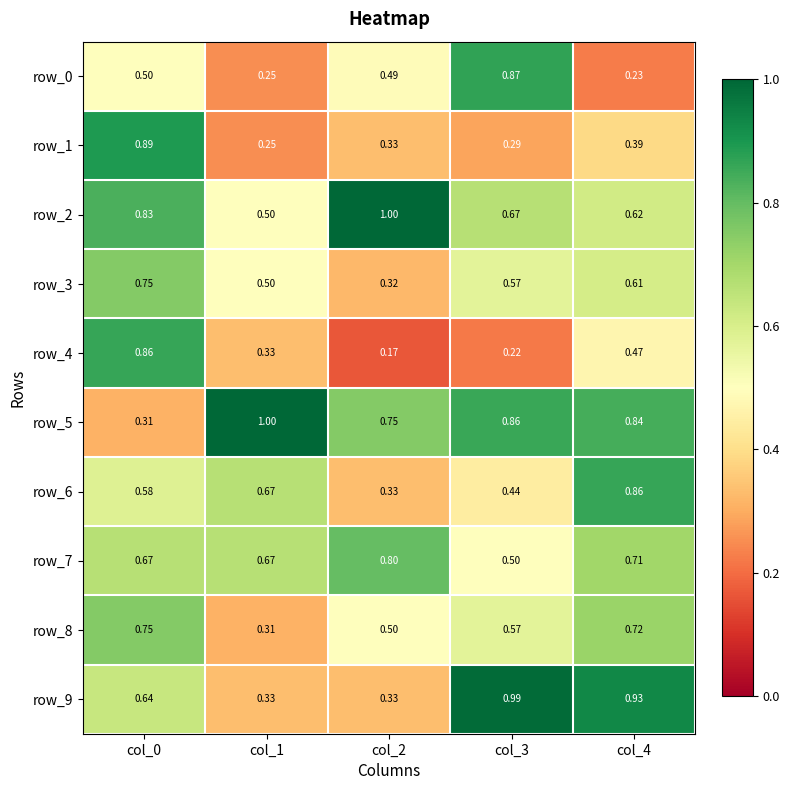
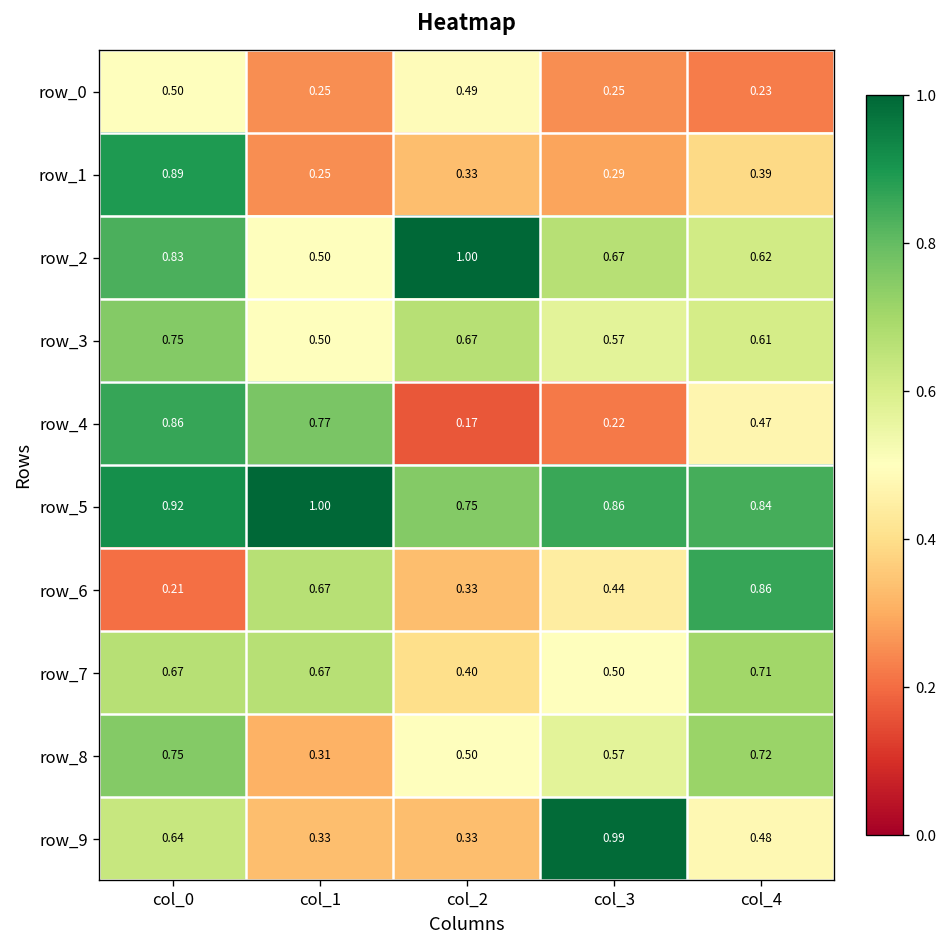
row_0, col_3: 0.87 -> 0.25
row_3, col_2: 0.32 -> 0.67
row_4, col_1: 0.33 -> 0.77
row_5, col_0: 0.31 -> 0.92
row_6, col_0: 0.58 -> 0.21
row_7, col_2: 0.80 -> 0.40
row_9, col_4: 0.93 -> 0.48
